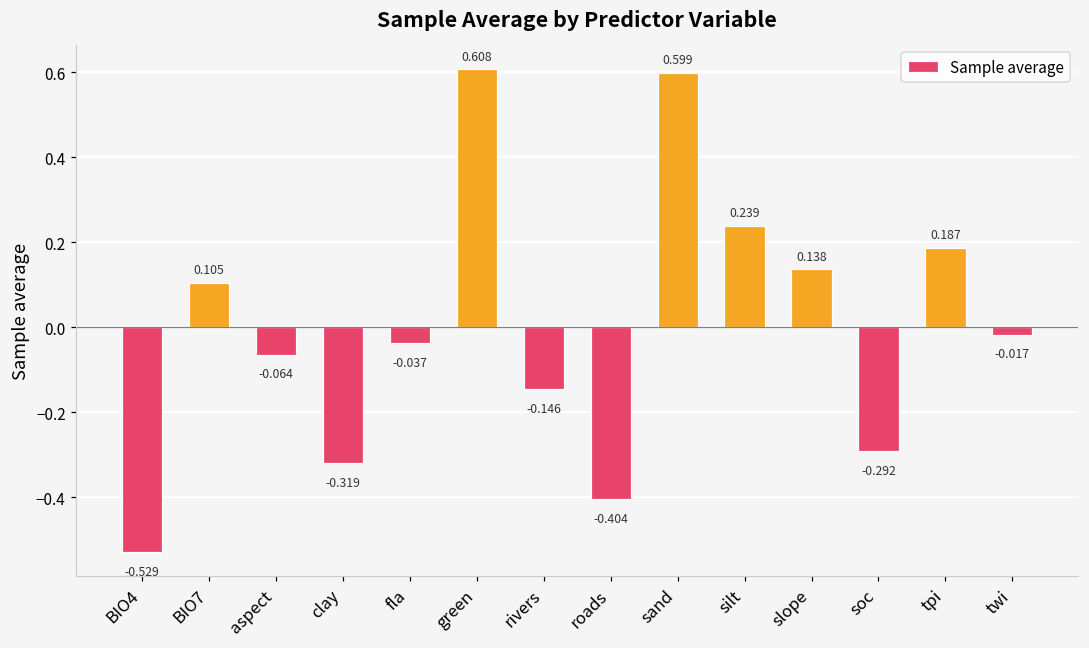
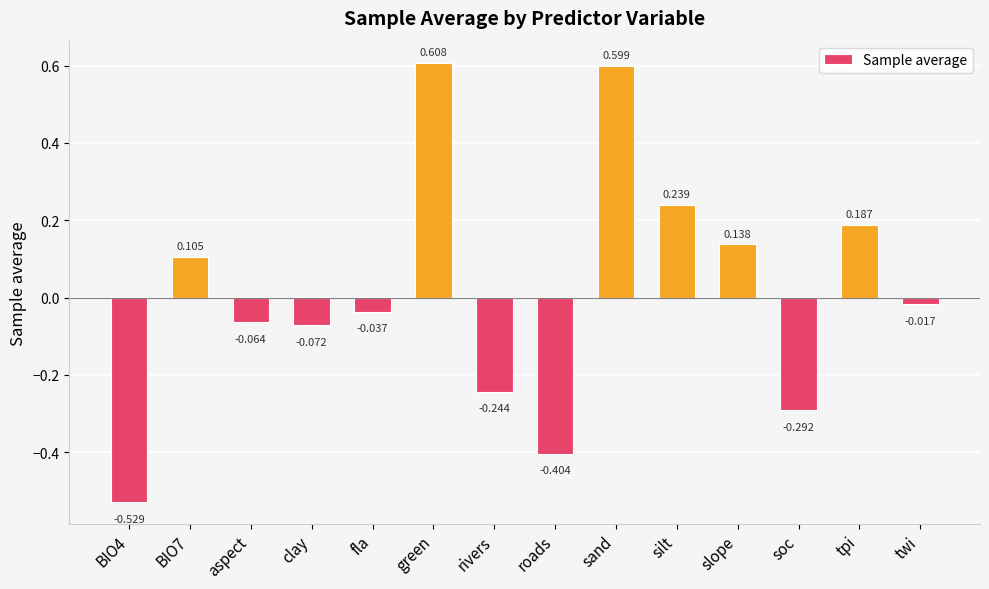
clay: -0.319 -> -0.072
rivers: -0.146 -> -0.244
